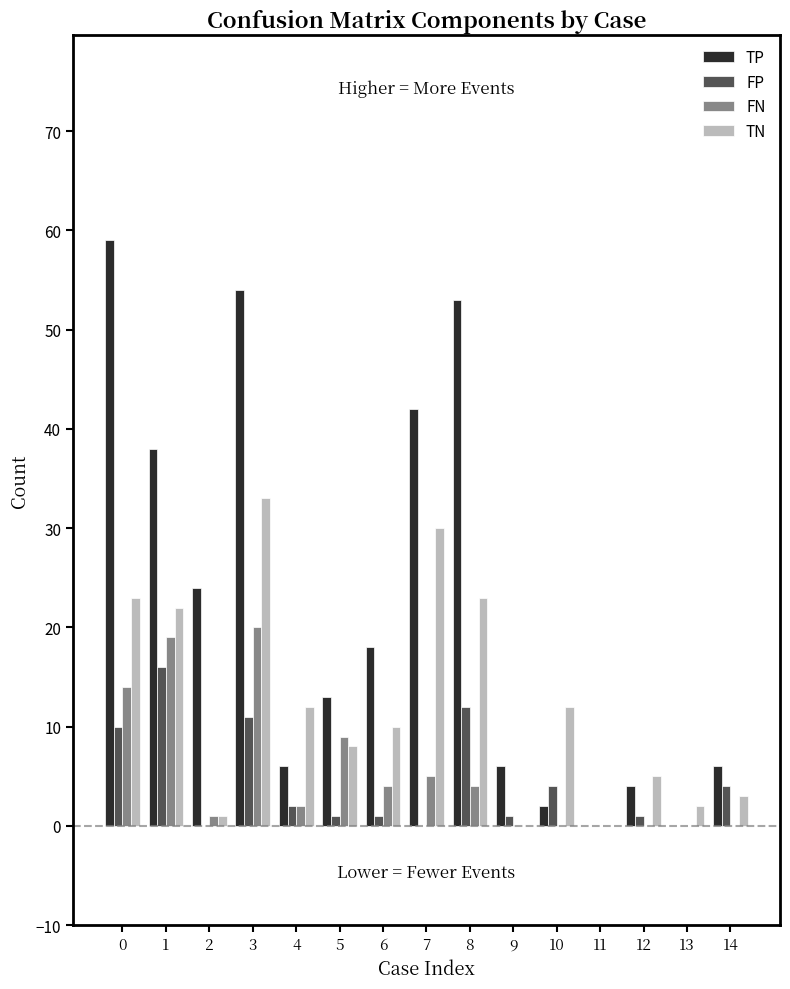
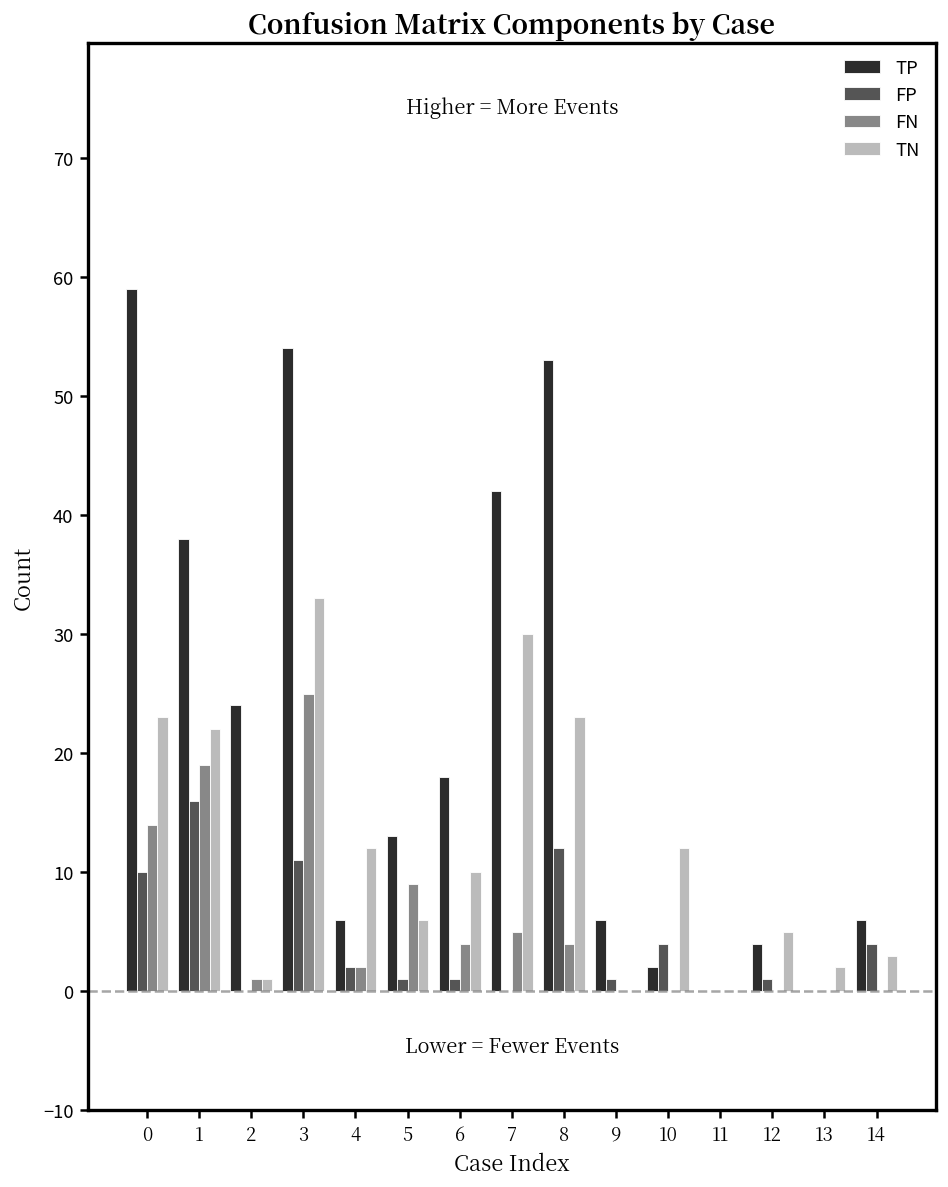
FN, 3: 20 -> 25
TN, 5: 8 -> 6
